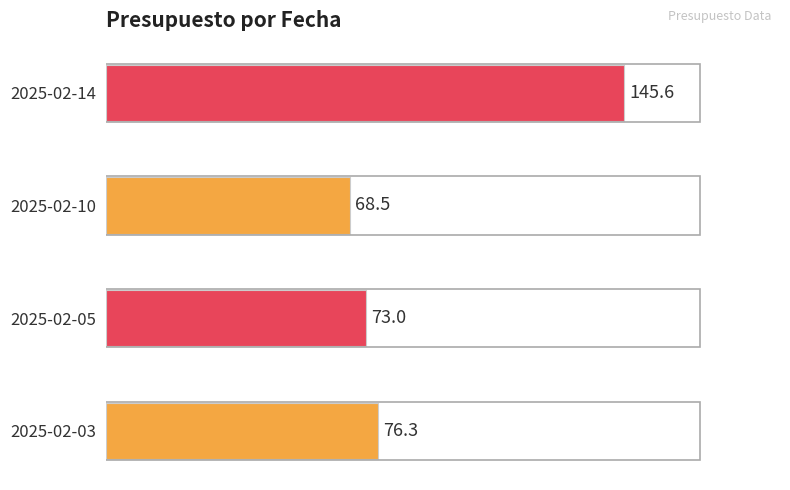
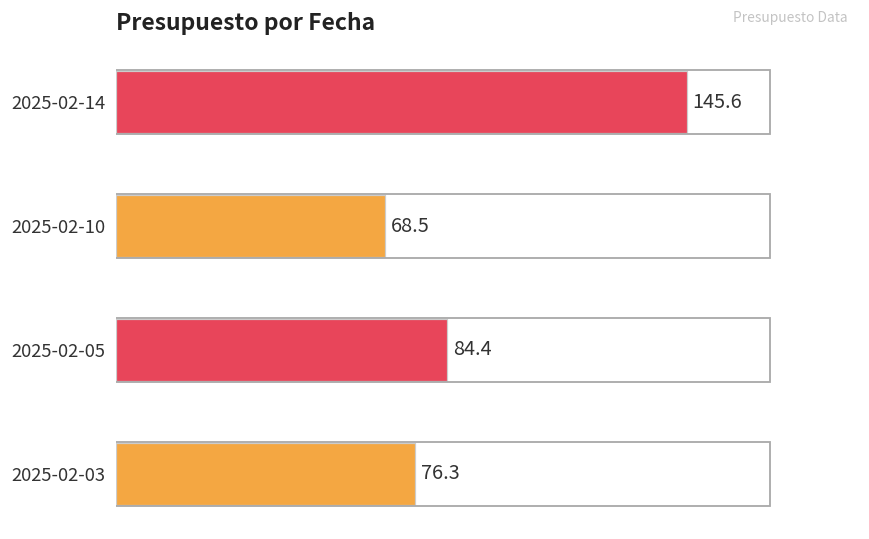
2025-02-05: 73.0 -> 84.4
